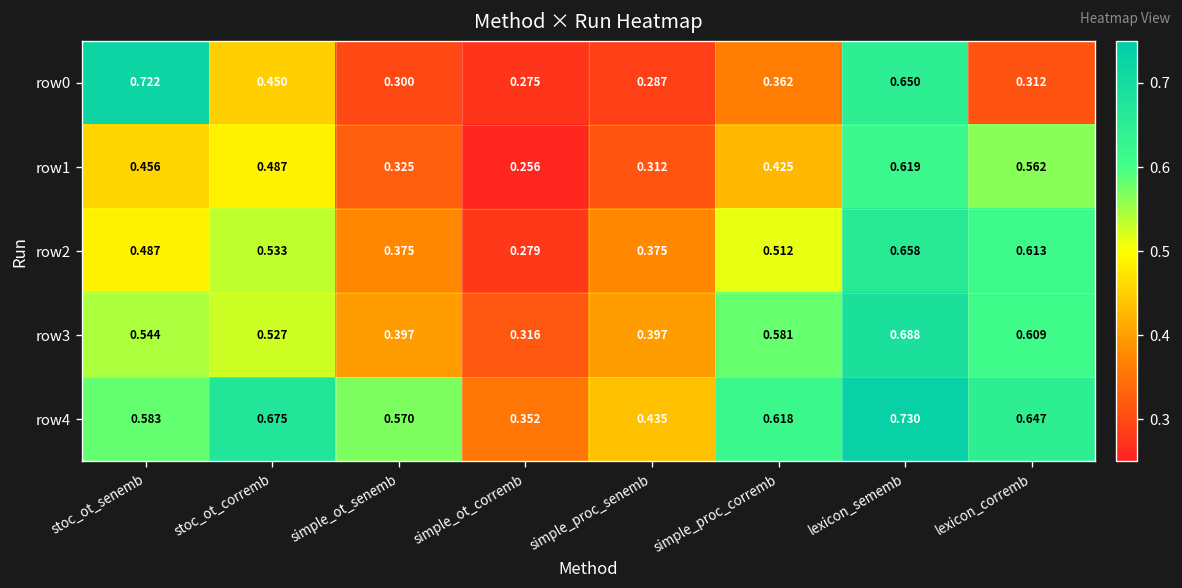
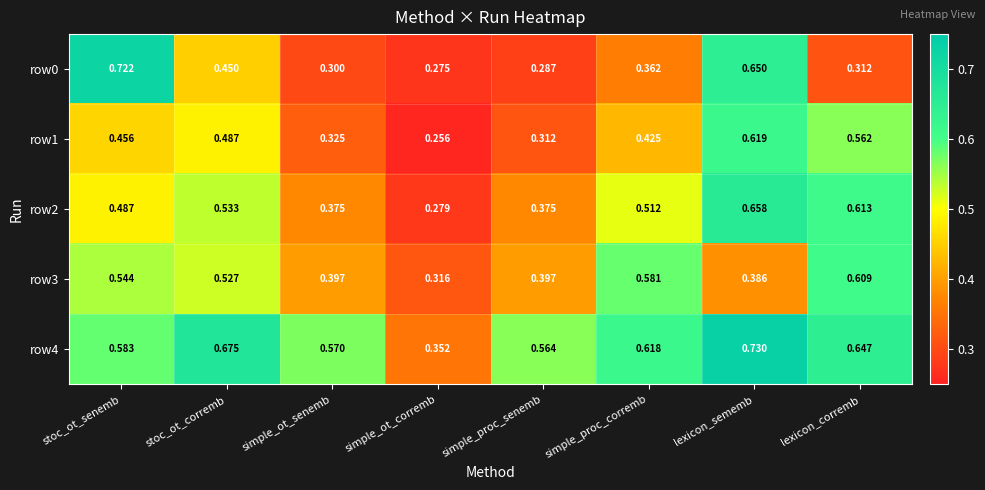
row3, lexicon_sememb: 0.688 -> 0.386
row4, simple_proc_senemb: 0.435 -> 0.564
